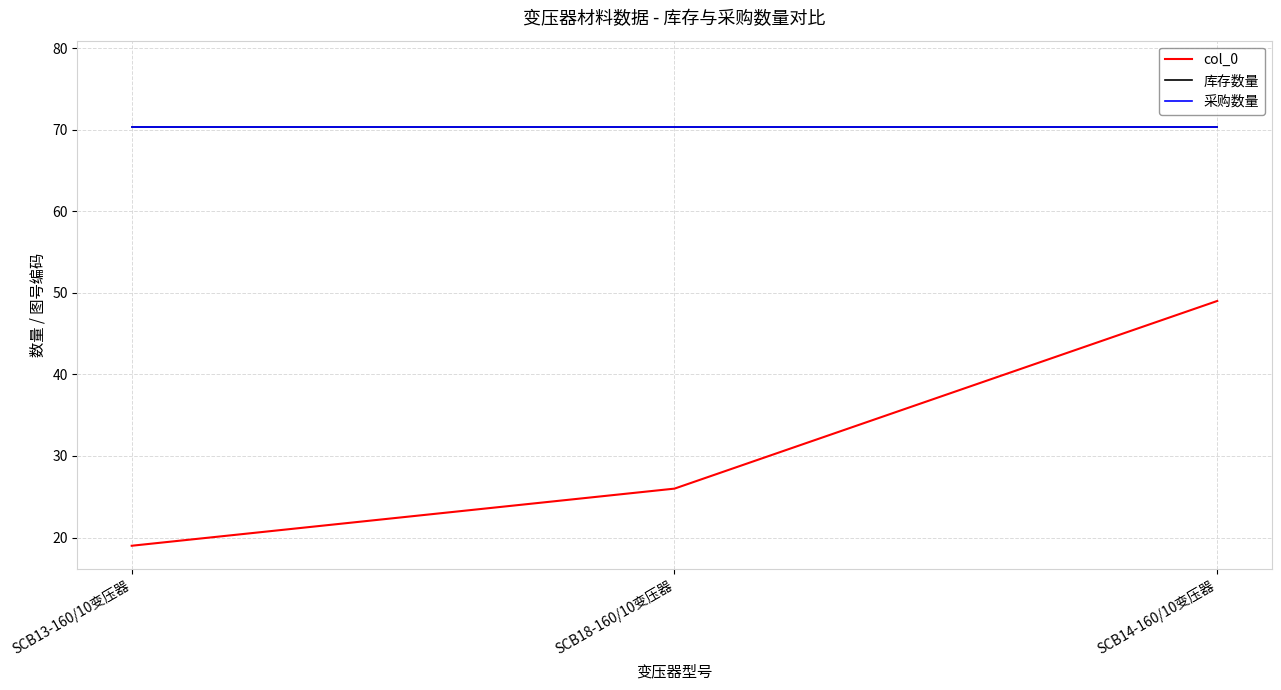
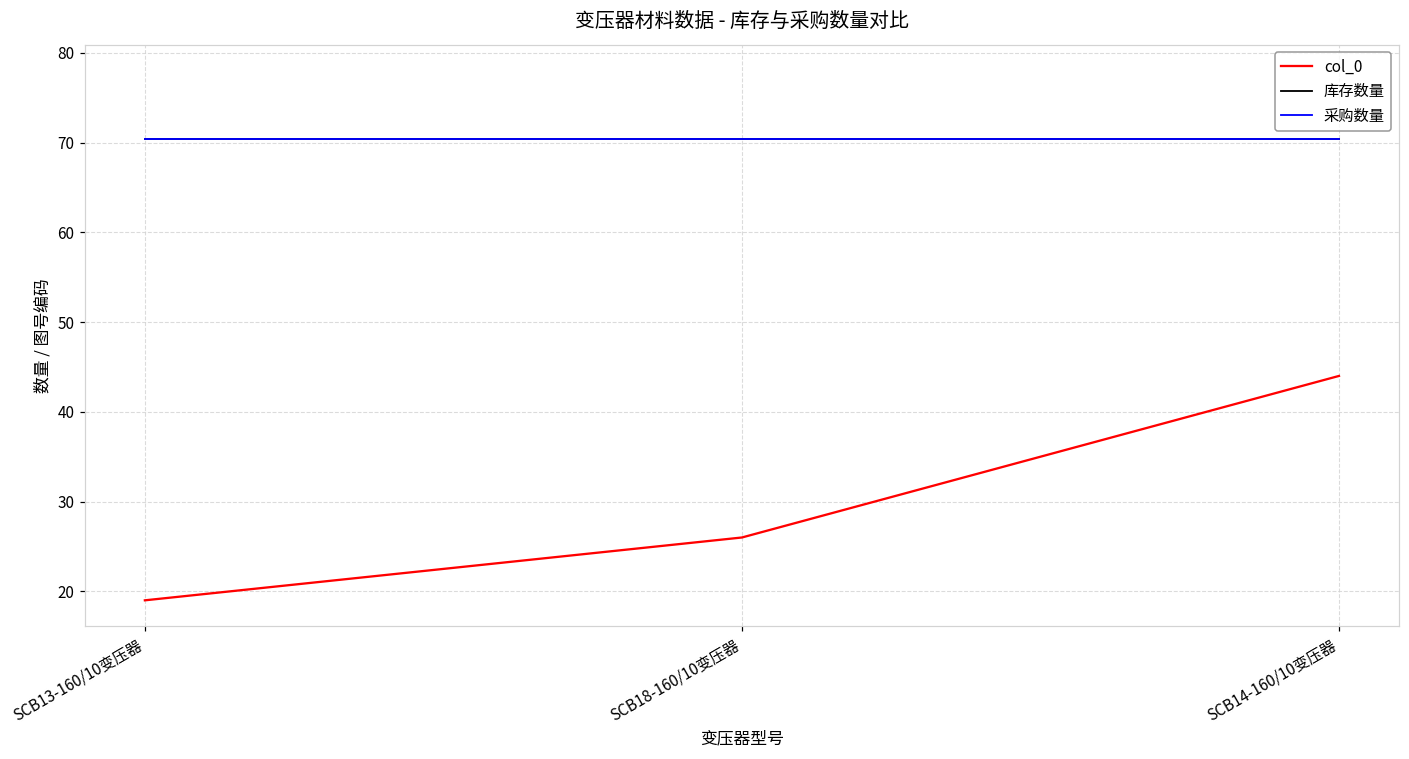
col_0, SCB14-160/10变压器: 49 -> 44
